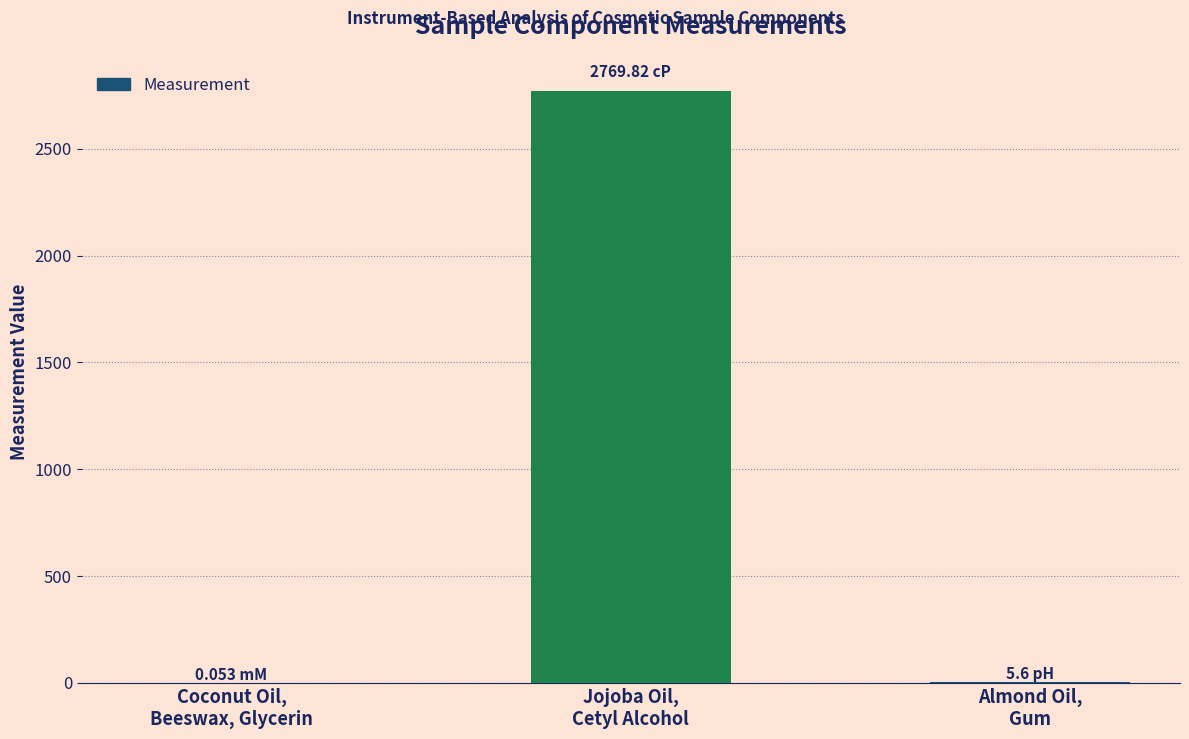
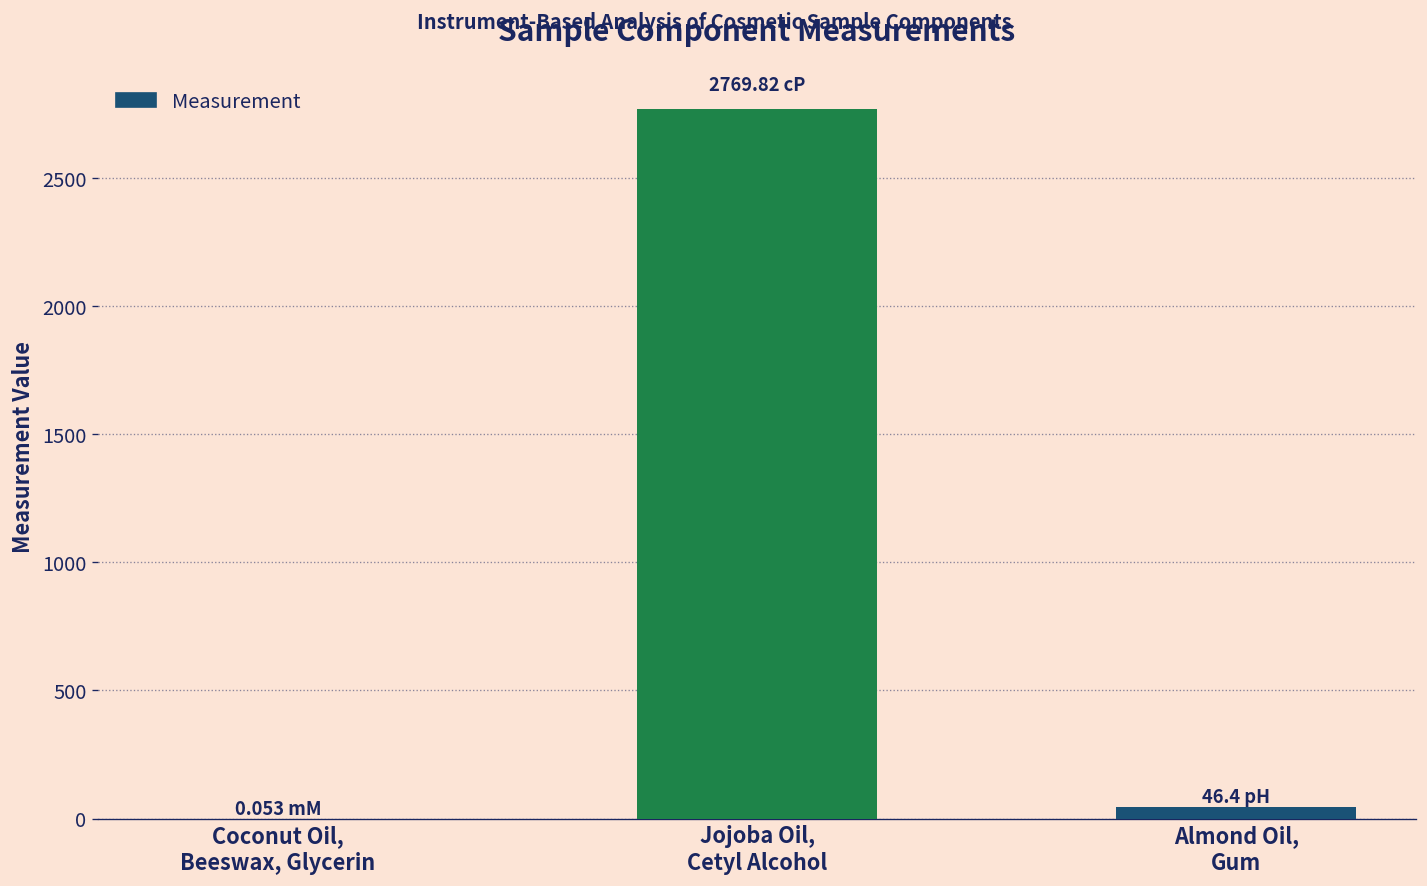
Almond Oil, Gum: 5.6 -> 46.4
